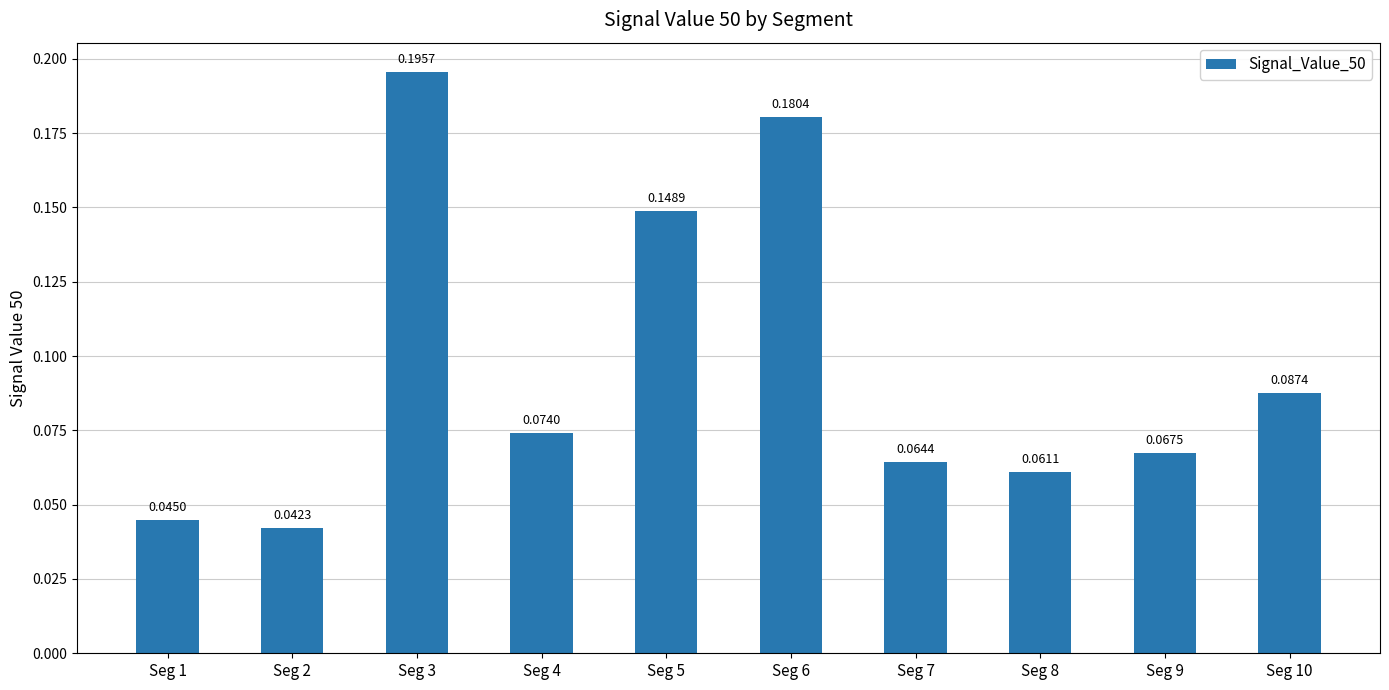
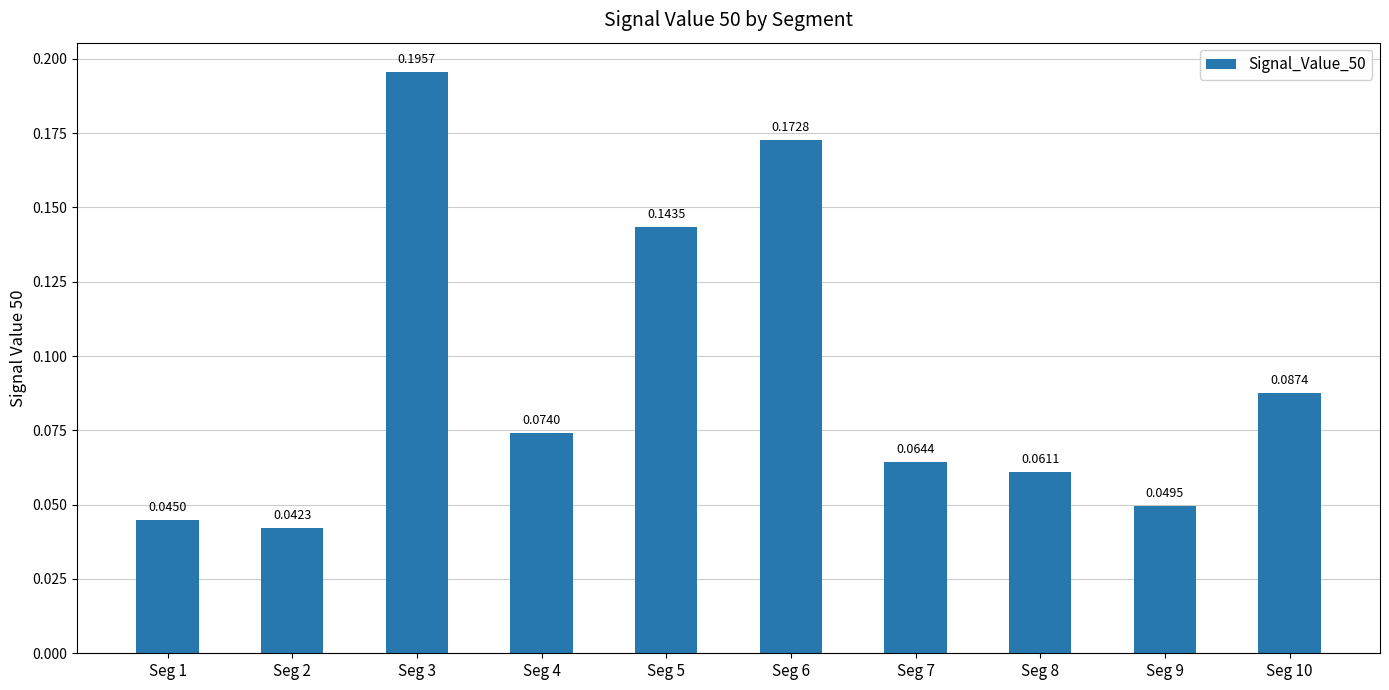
Seg 5: 0.1489 -> 0.1435
Seg 6: 0.1804 -> 0.1728
Seg 9: 0.0675 -> 0.0495
